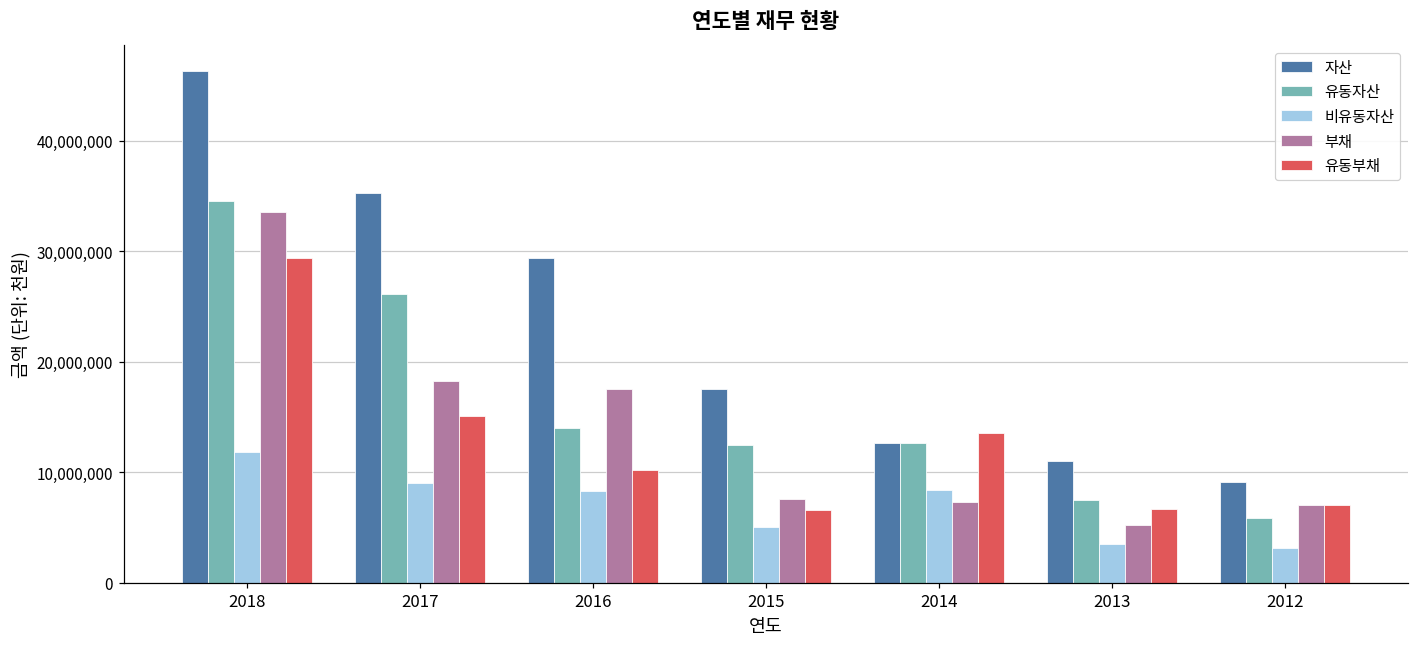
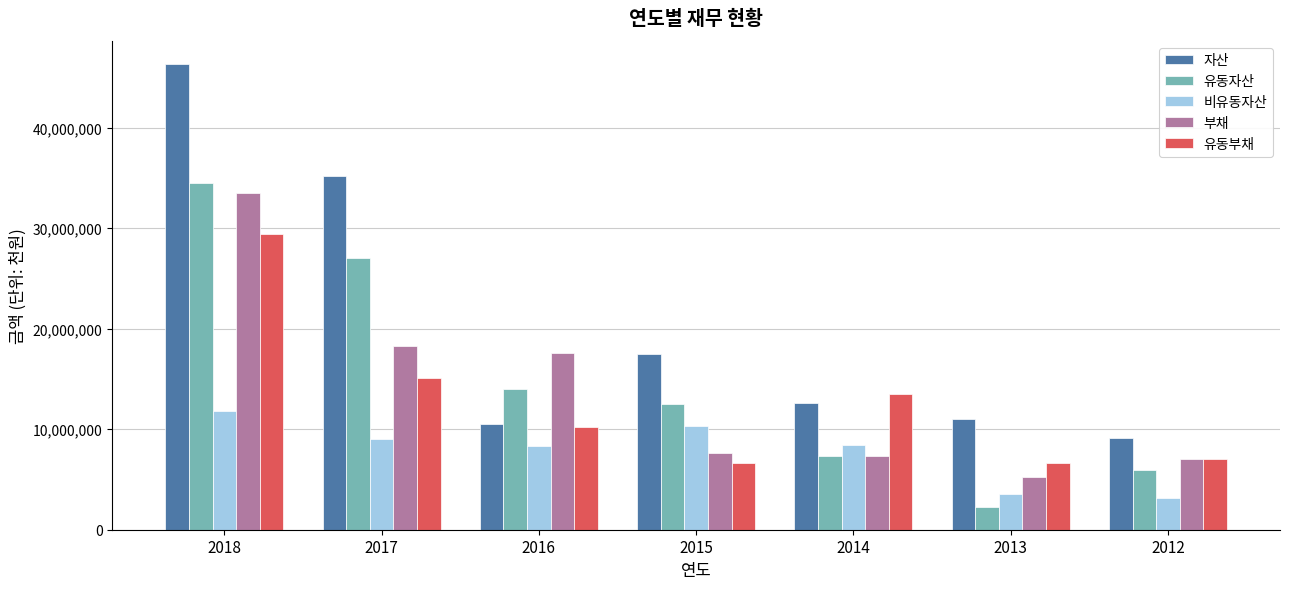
유동자산, 2017: 26,200,000 -> 27,000,000
자산, 2016: 29,400,000 -> 10,600,000
비유동자산, 2015: 5,100,000 -> 10,300,000
유동자산, 2014: 12,600,000 -> 7,400,000
유동자산, 2013: 7,500,000 -> 2,300,000
